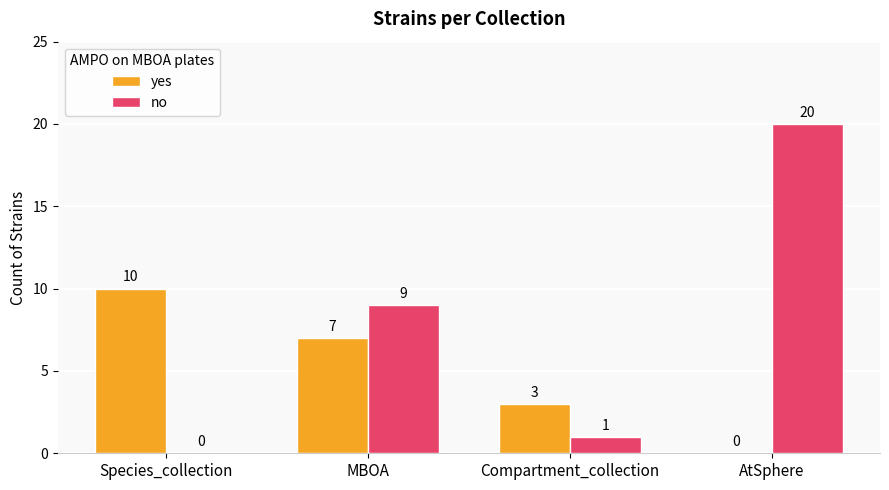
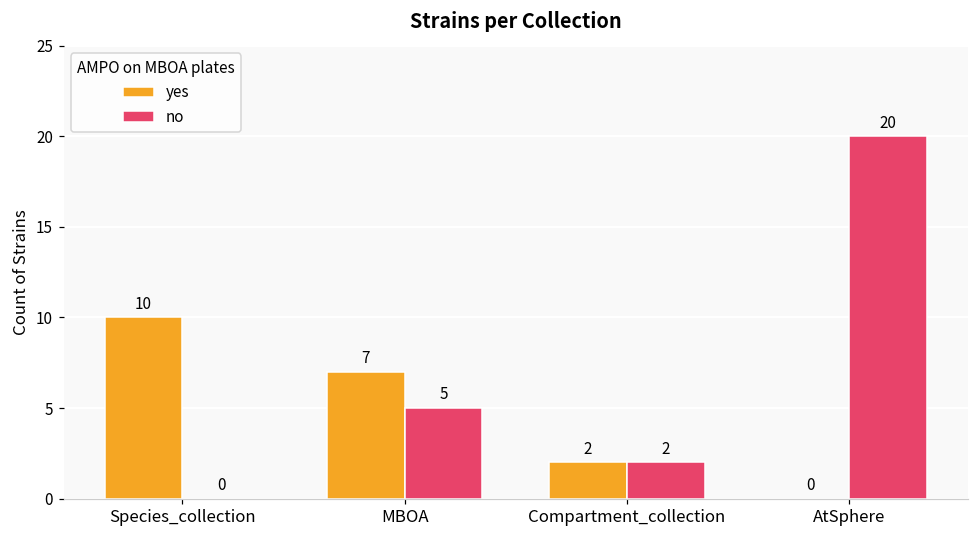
no, MBOA: 9 -> 5
yes, Compartment_collection: 3 -> 2
no, Compartment_collection: 1 -> 2
